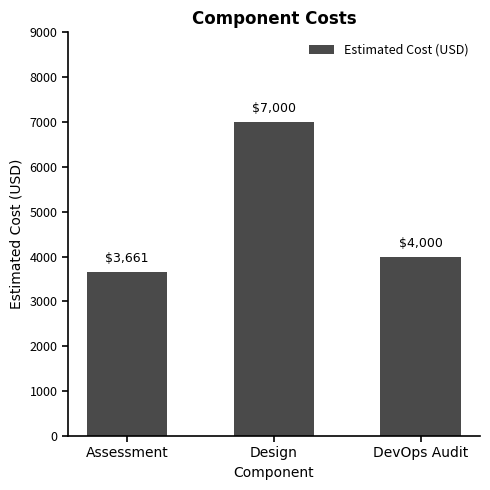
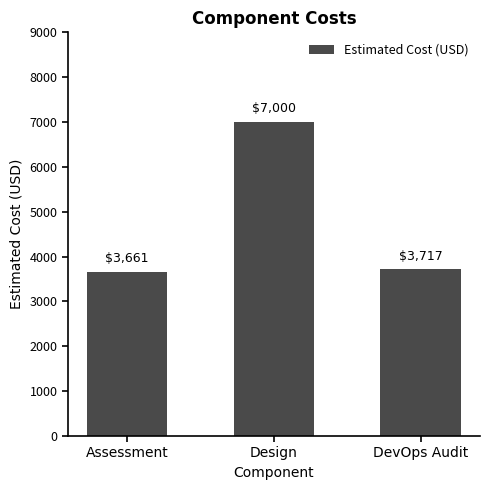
DevOps Audit: $4,000 -> $3,717
